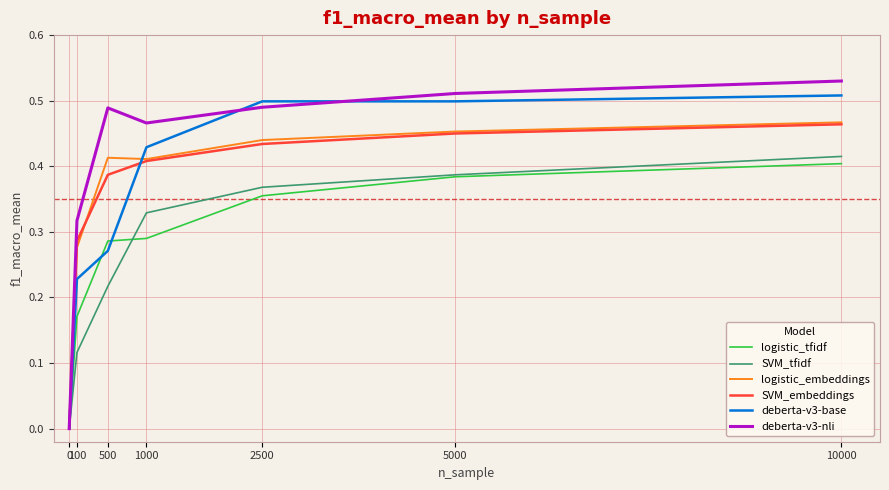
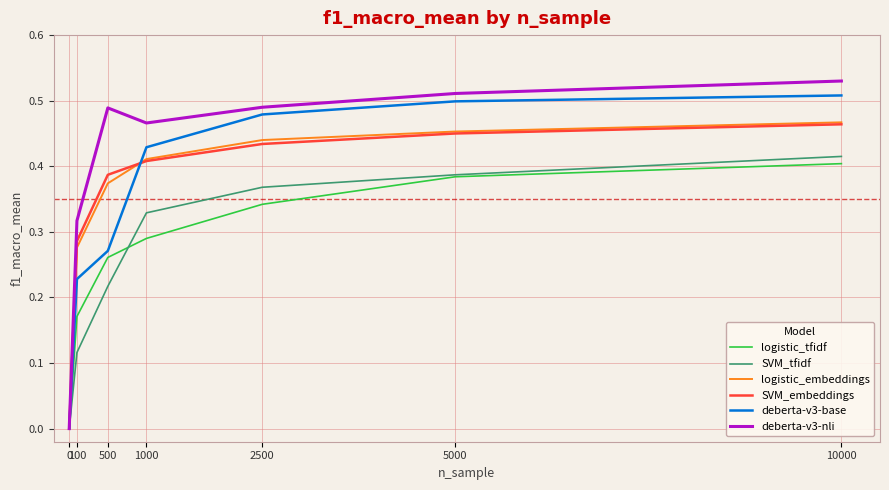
logistic_tfidf, 500: 0.29 -> 0.26
logistic_embeddings, 500: 0.41 -> 0.37
logistic_tfidf, 2500: 0.36 -> 0.34
deberta-v3-base, 2500: 0.50 -> 0.48
